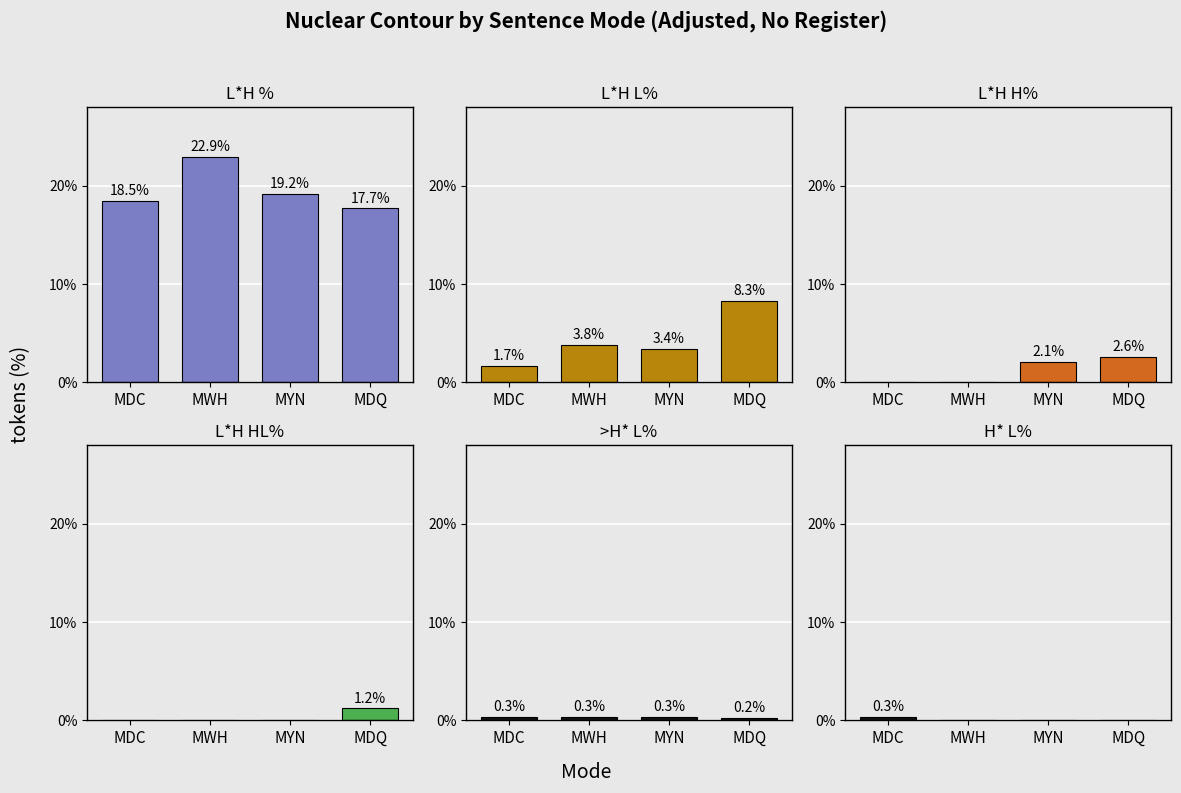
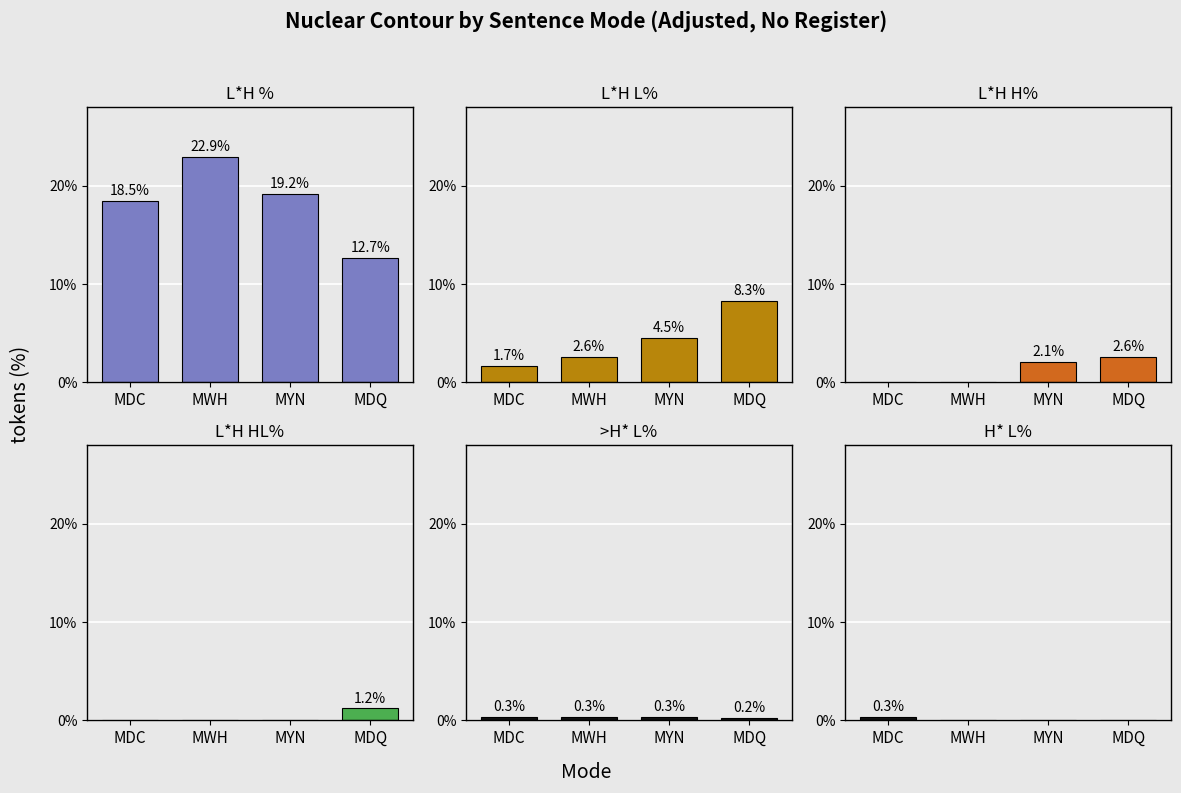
L*H %, MDQ: 17.7% -> 12.7%
L*H L%, MWH: 3.8% -> 2.6%
L*H L%, MYN: 3.4% -> 4.5%
